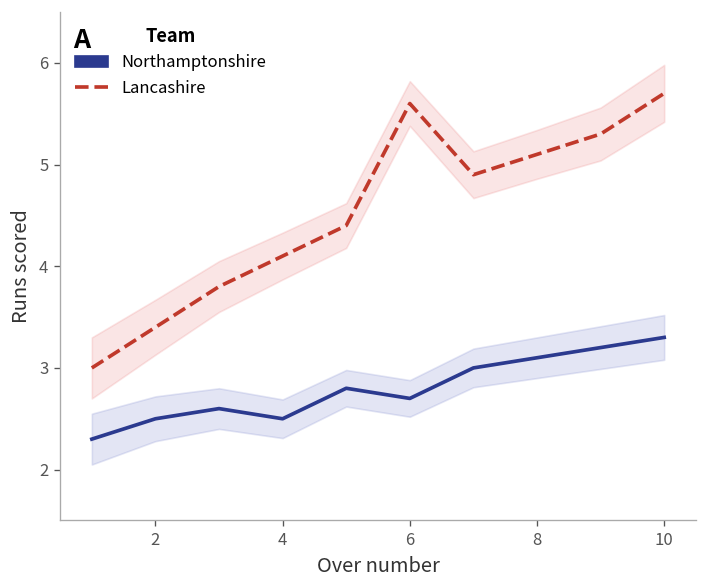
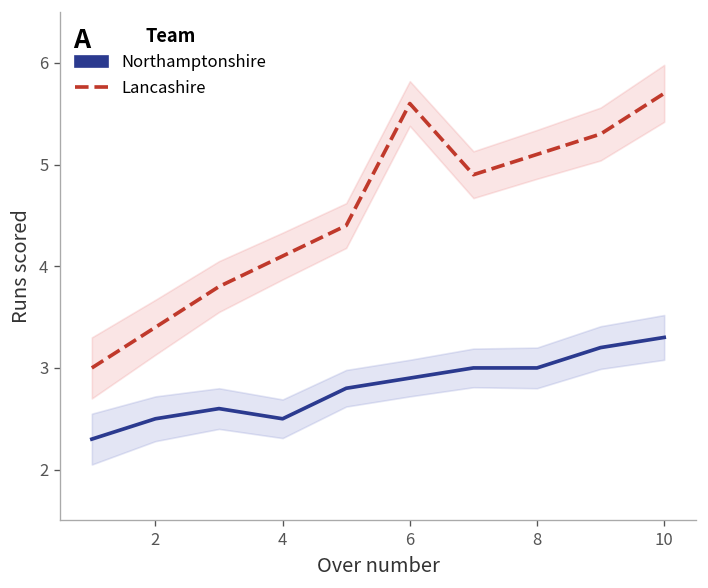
Northamptonshire, 6: 2.7 -> 2.9
Northamptonshire, 8: 3.1 -> 3.0
